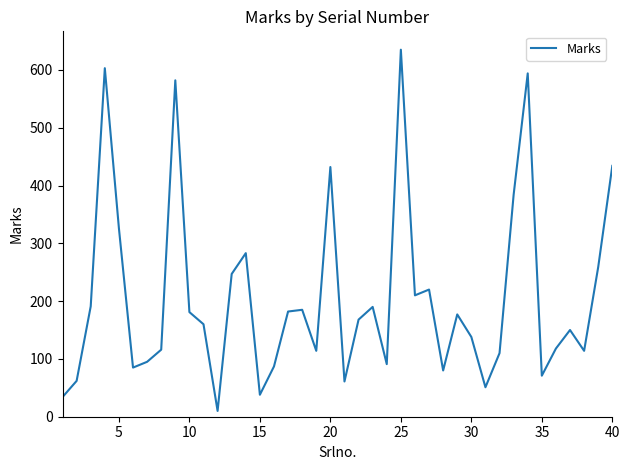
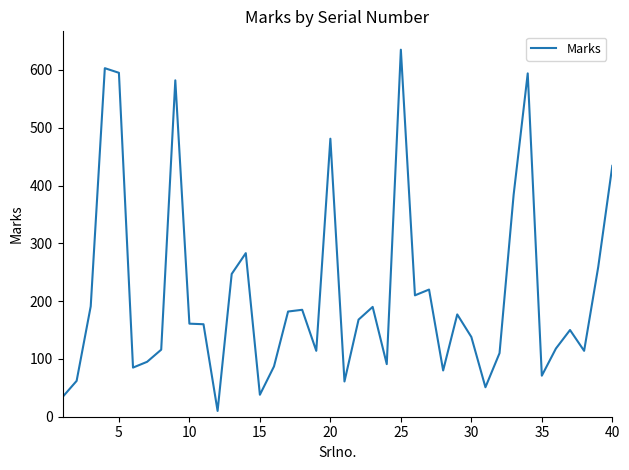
5: 330 -> 600
10: 180 -> 160
20: 430 -> 480
